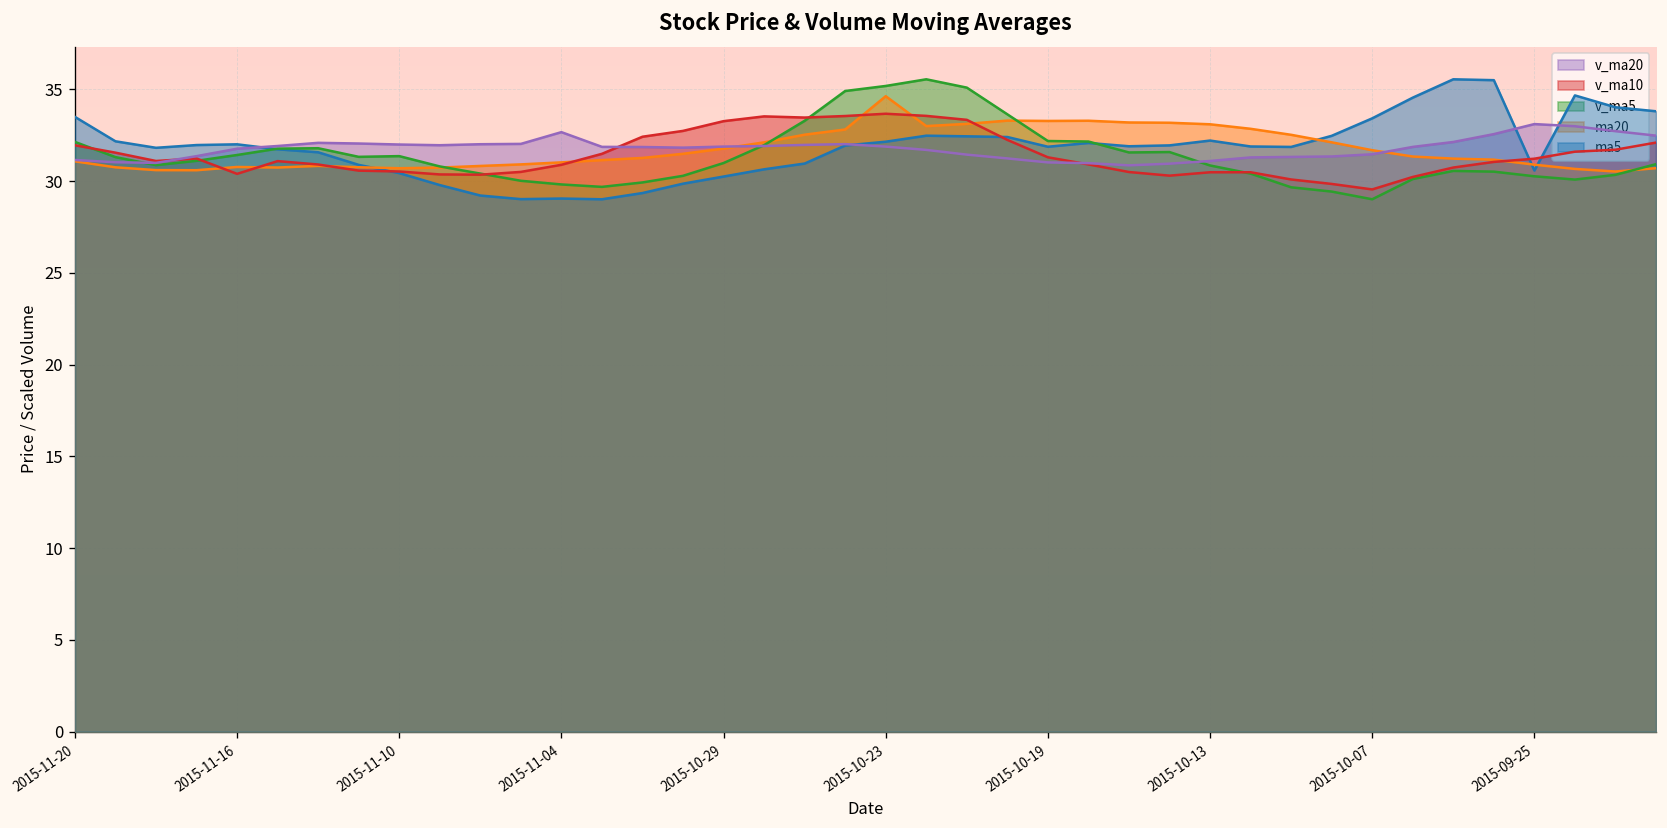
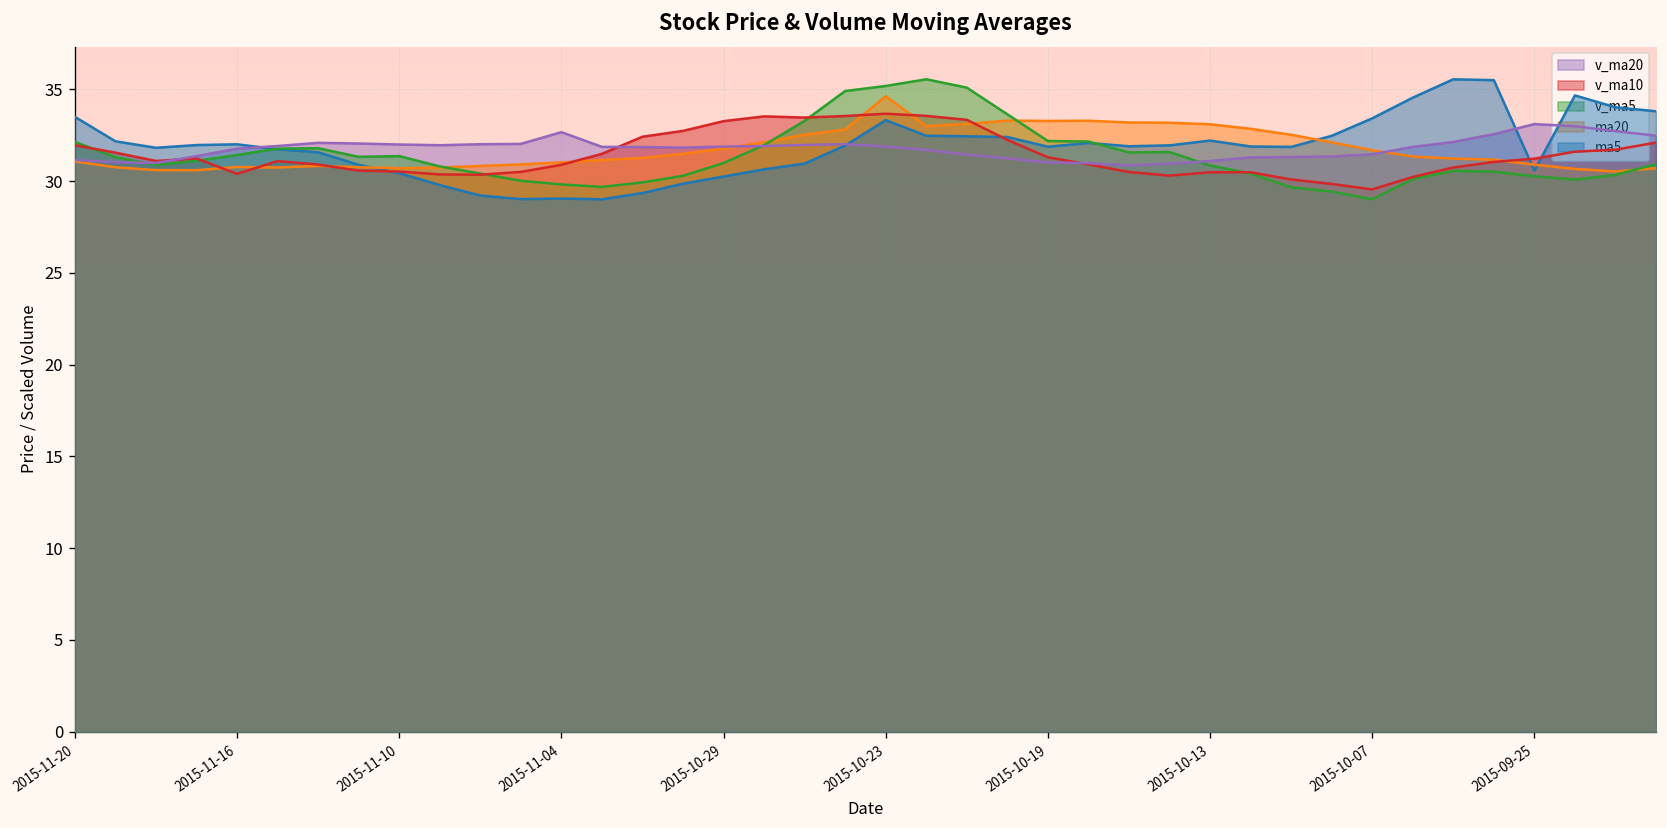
ma5, 2015-10-23: 32.1 -> 33.3
